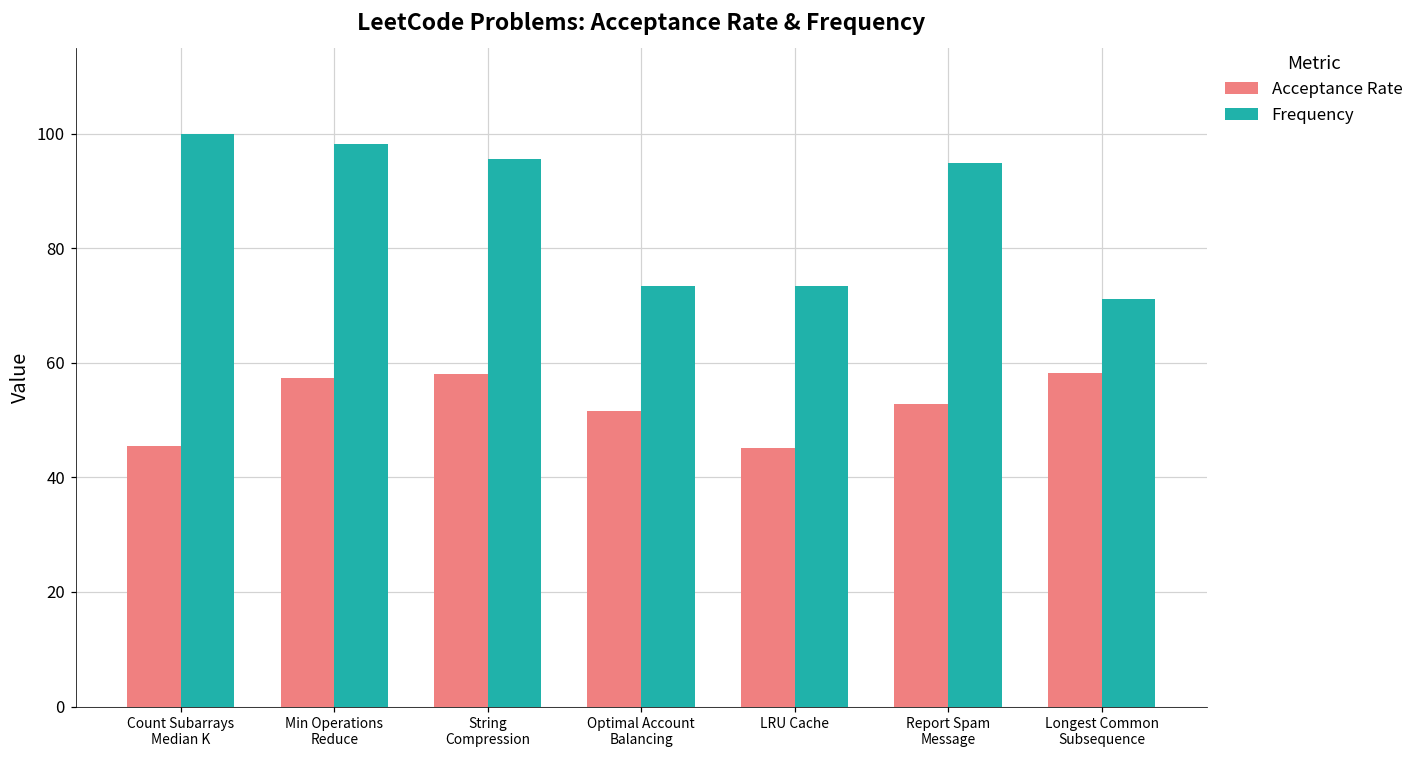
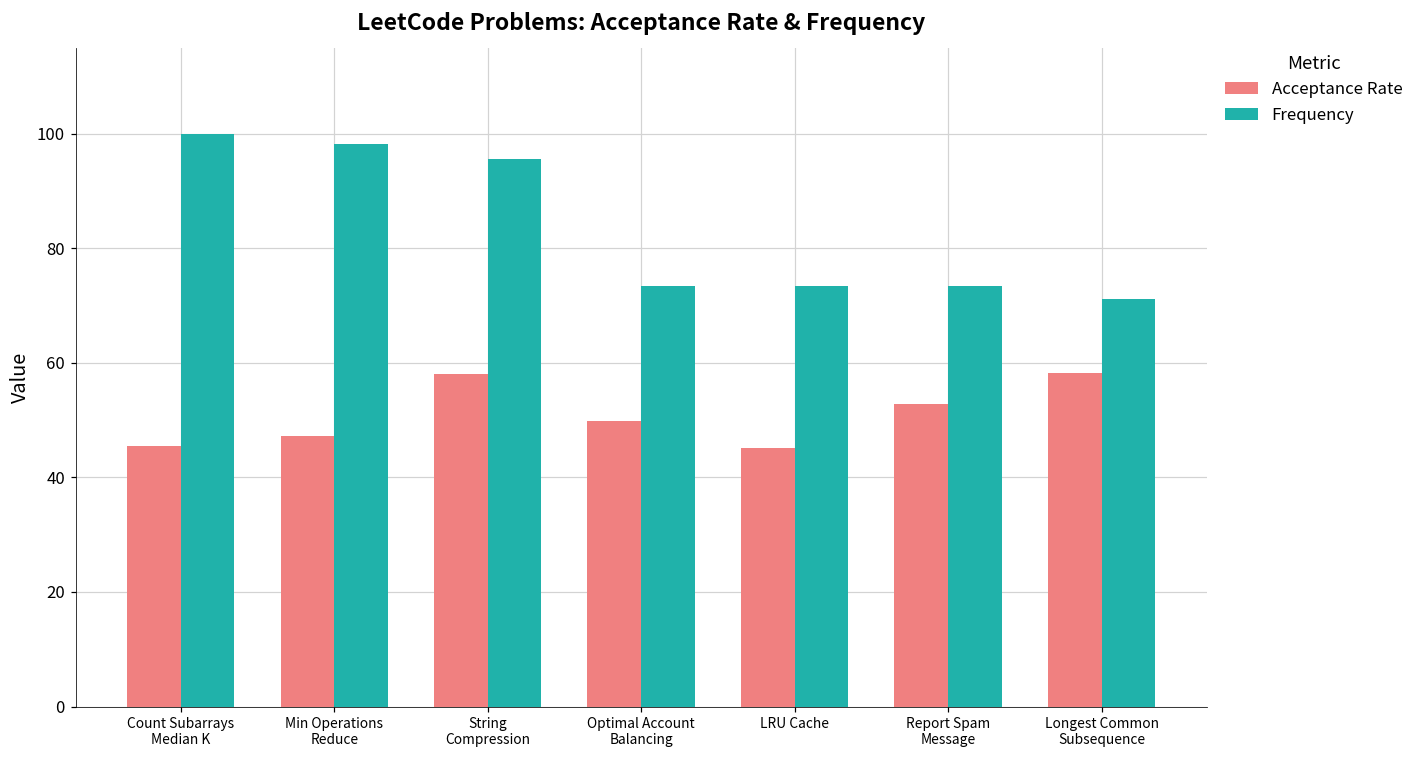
Acceptance Rate, Min Operations Reduce: 57 -> 47
Acceptance Rate, Optimal Account Balancing: 52 -> 50
Frequency, Report Spam Message: 95 -> 74
